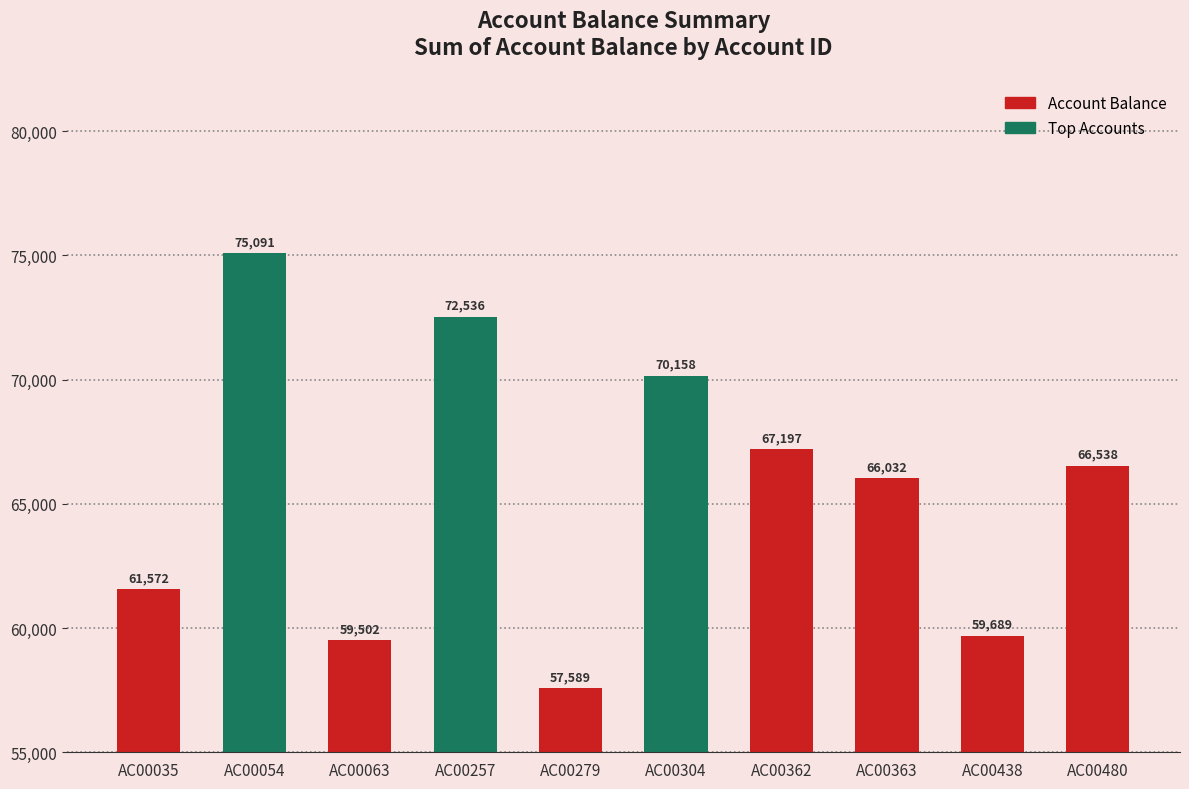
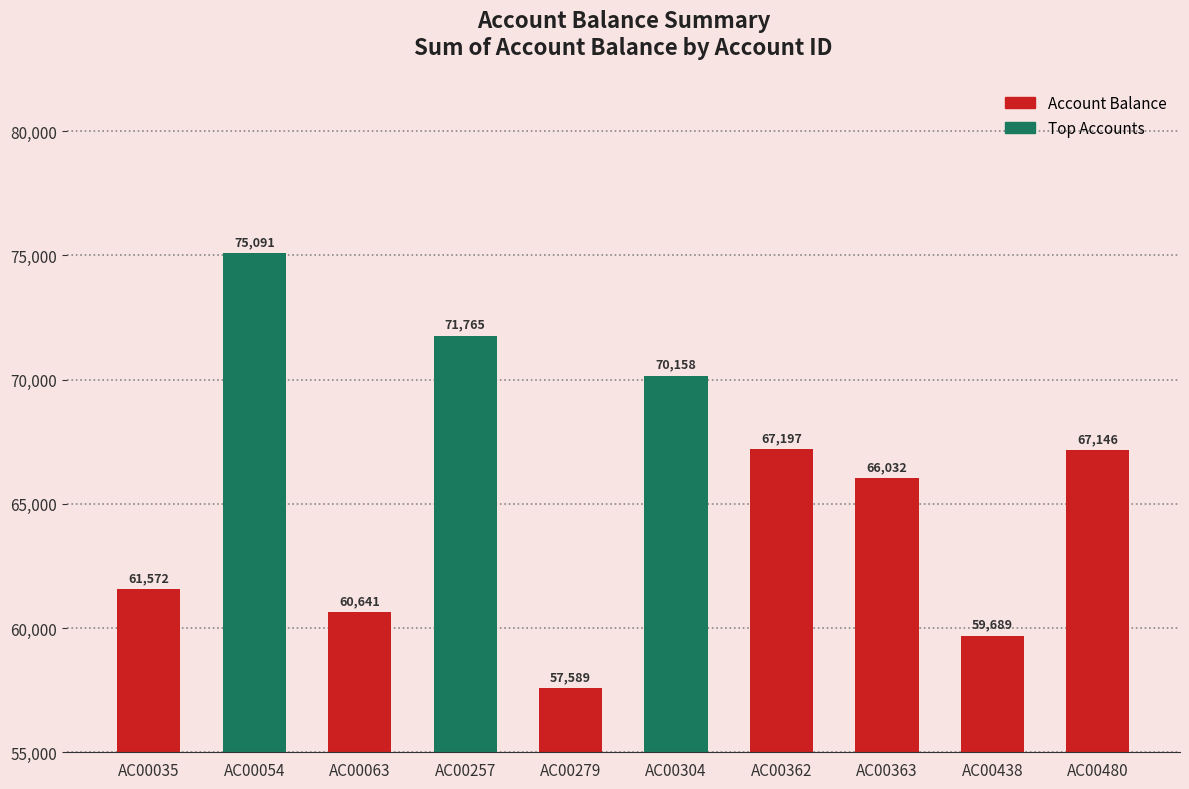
AC00063: 59,502 -> 60,641
AC00257: 72,536 -> 71,765
AC00480: 66,538 -> 67,146
